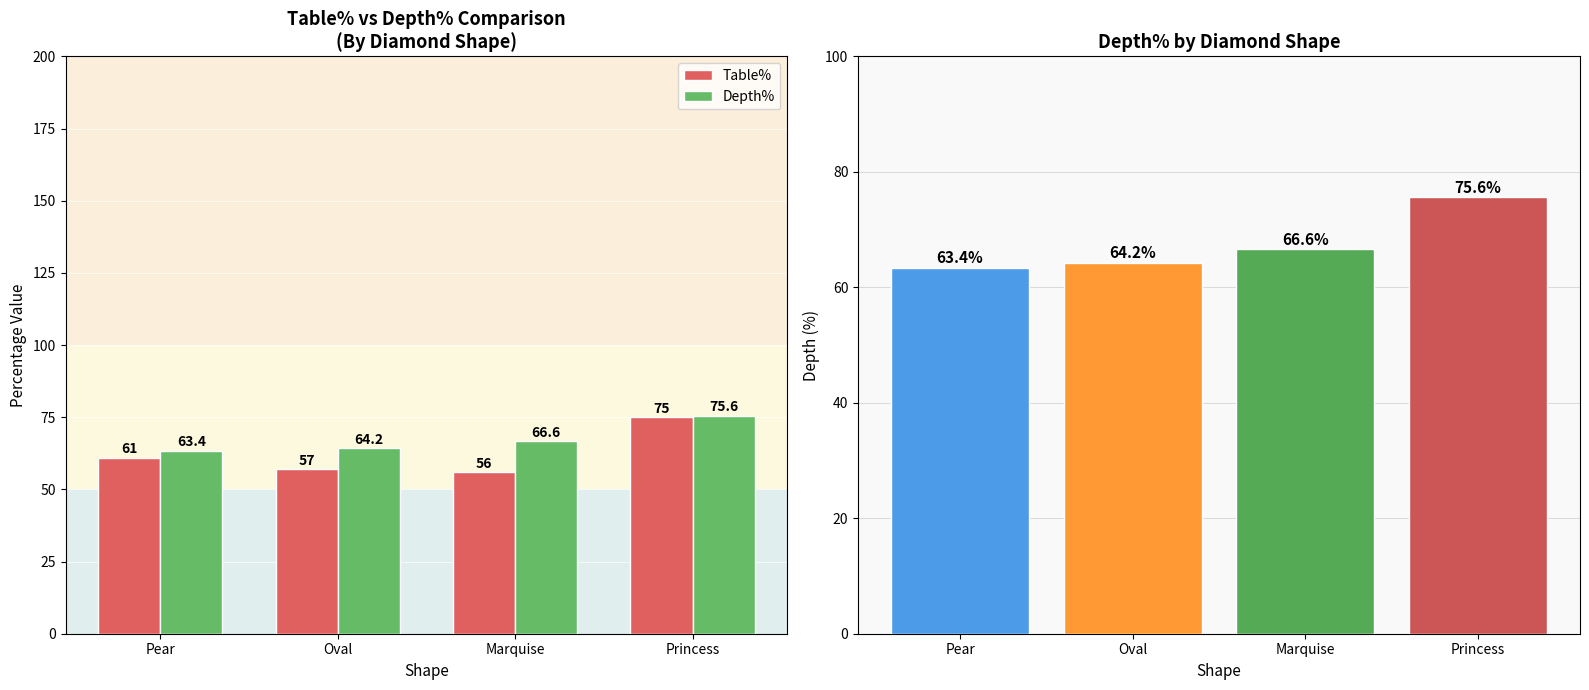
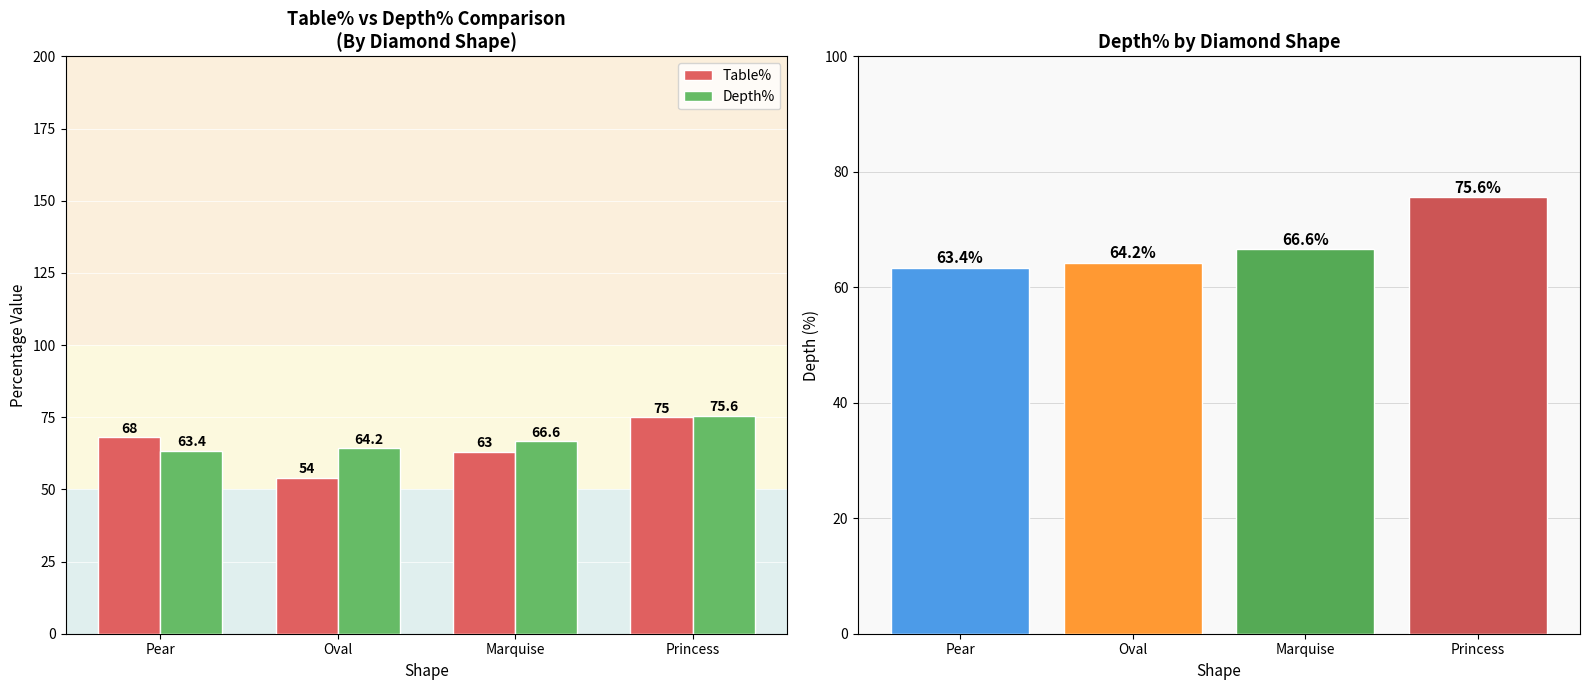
Table% vs Depth% Comparison (By Diamond Shape), Table%, Pear: 61 -> 68
Table% vs Depth% Comparison (By Diamond Shape), Table%, Oval: 57 -> 54
Table% vs Depth% Comparison (By Diamond Shape), Table%, Marquise: 56 -> 63
